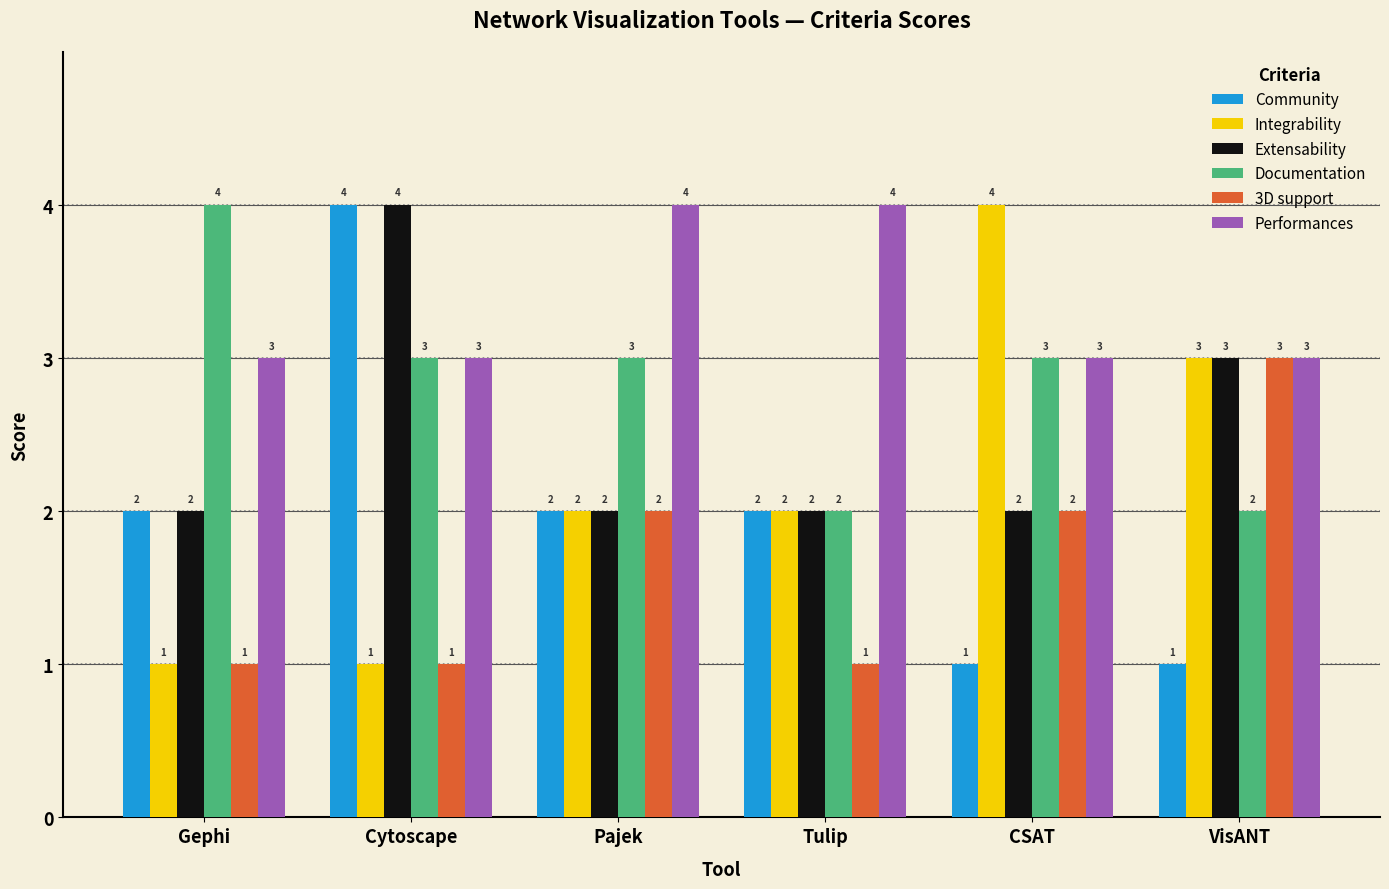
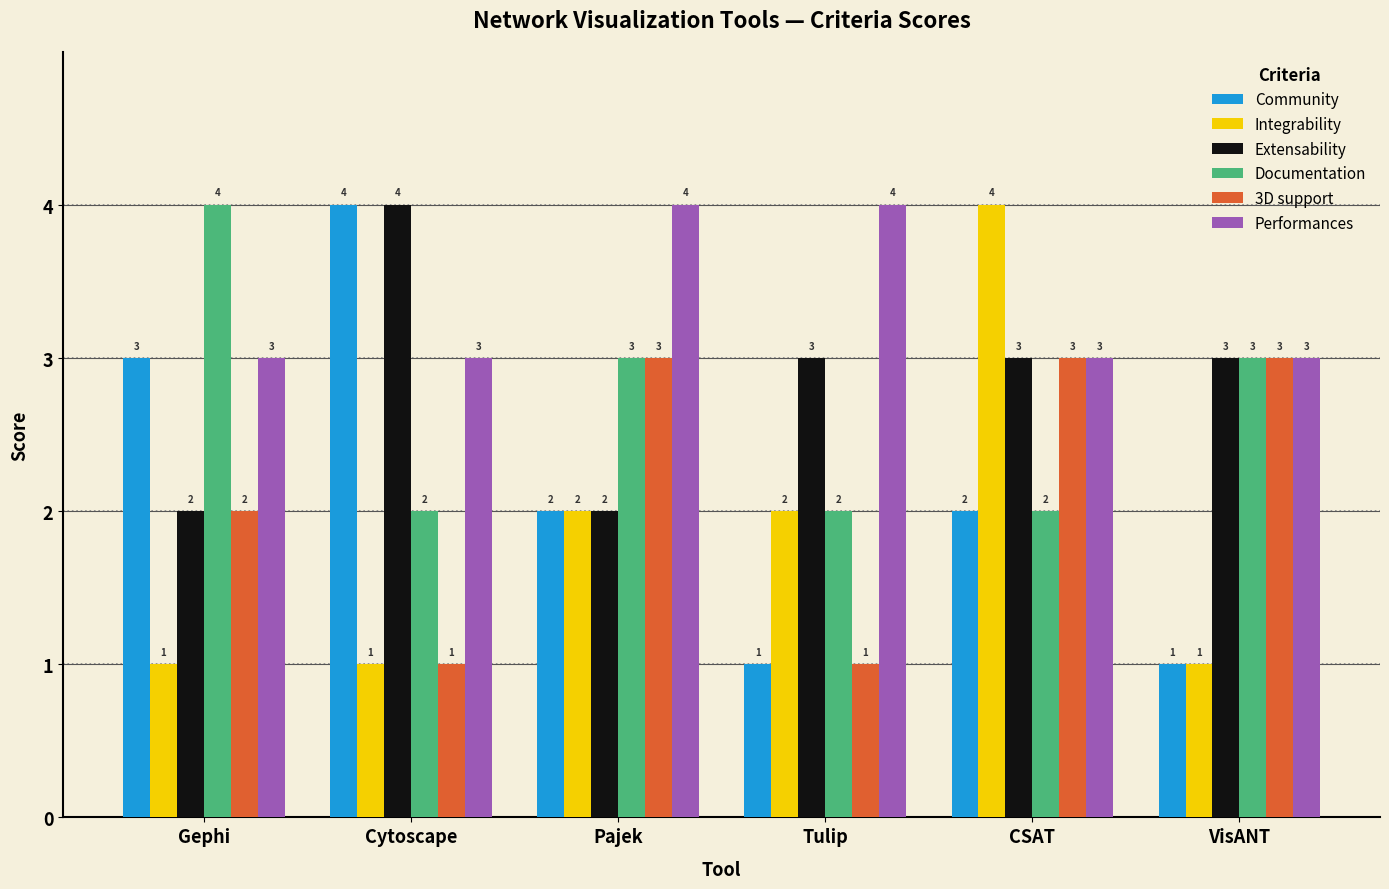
Community, Gephi: 2 -> 3
3D support, Gephi: 1 -> 2
Documentation, Cytoscape: 3 -> 2
3D support, Pajek: 2 -> 3
Community, Tulip: 2 -> 1
Extensability, Tulip: 2 -> 3
Community, CSAT: 1 -> 2
Extensability, CSAT: 2 -> 3
Documentation, CSAT: 3 -> 2
3D support, CSAT: 2 -> 3
Integrability, VisANT: 3 -> 1
Documentation, VisANT: 2 -> 3
